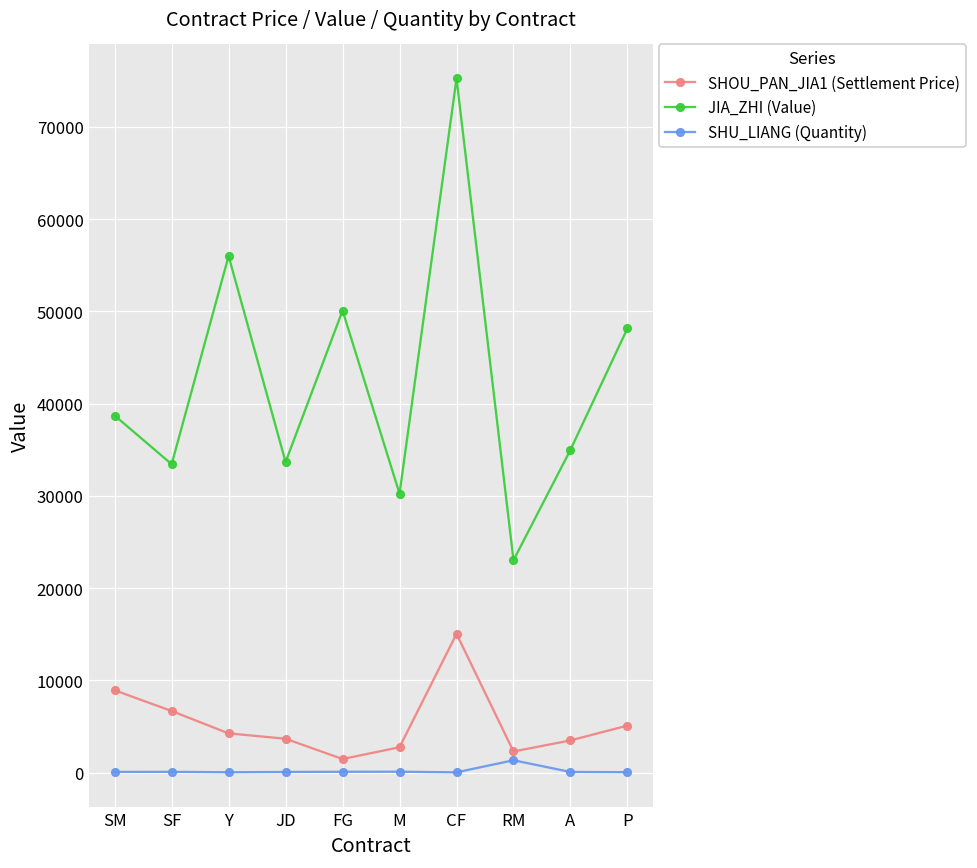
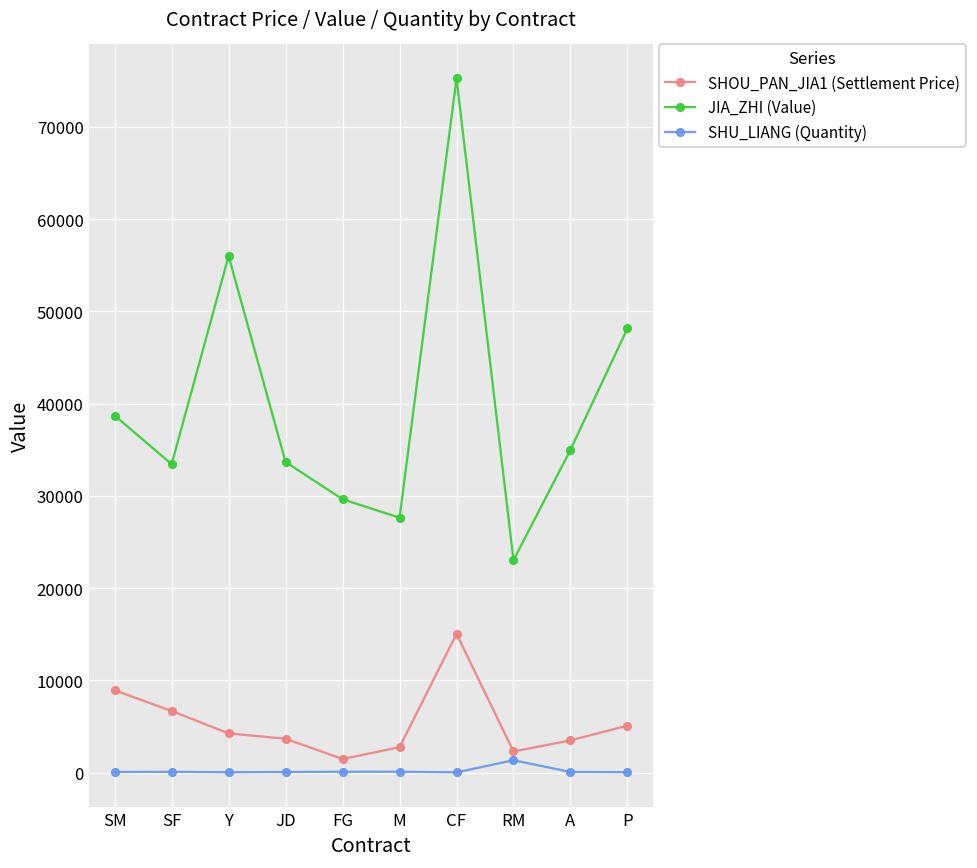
JIA_ZHI (Value), FG: 50000 -> 30000
JIA_ZHI (Value), M: 30000 -> 28000
